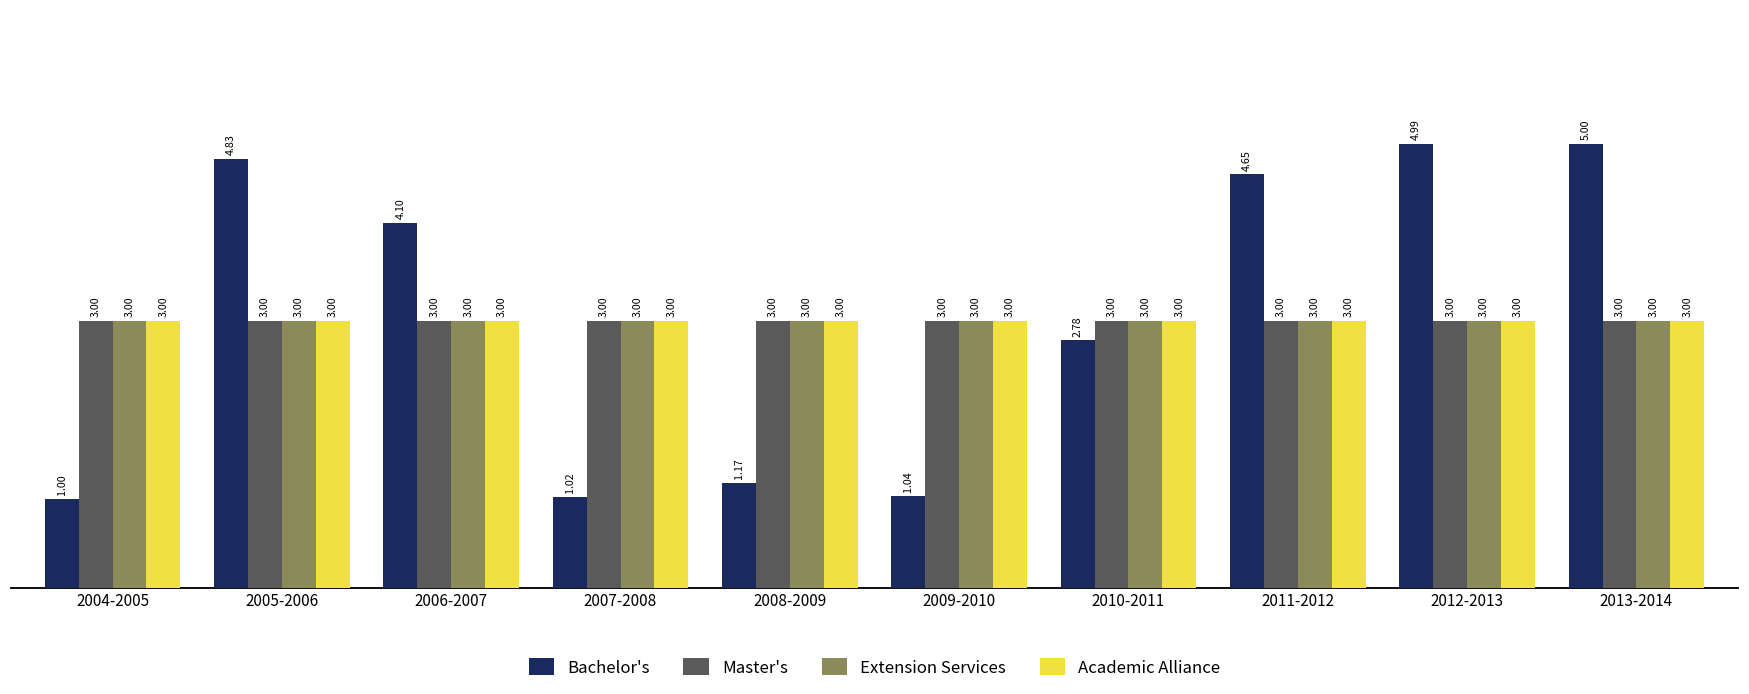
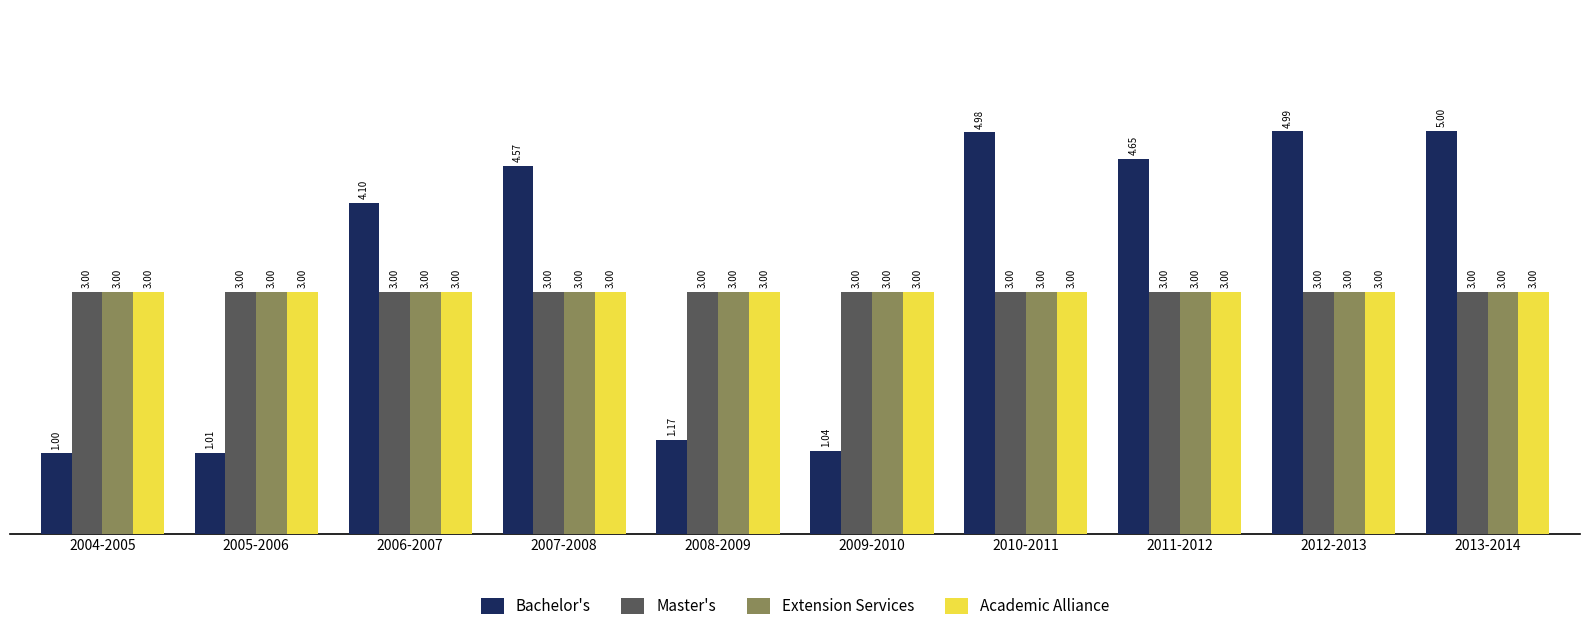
Bachelor's, 2005-2006: 4.83 -> 1.01
Bachelor's, 2007-2008: 1.02 -> 4.57
Bachelor's, 2010-2011: 2.78 -> 4.98
